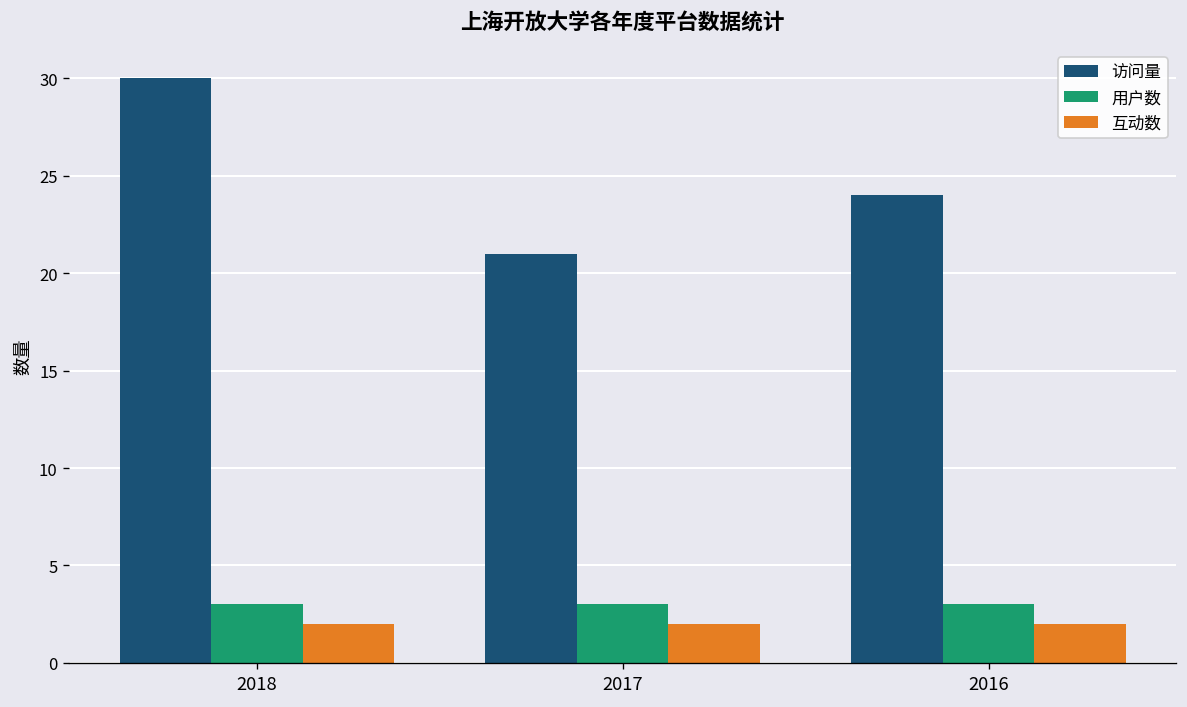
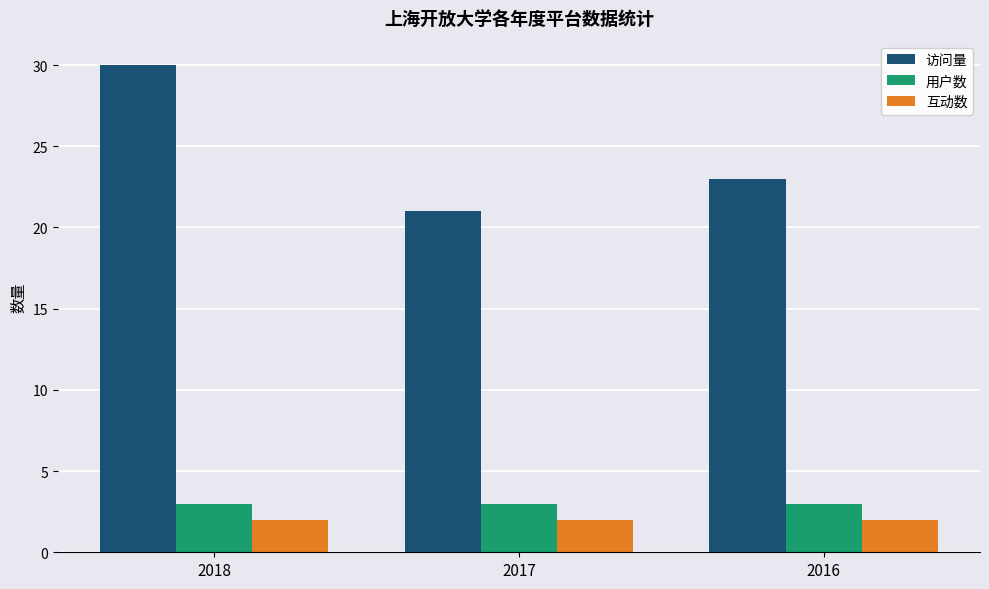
访问量, 2016: 24 -> 23
